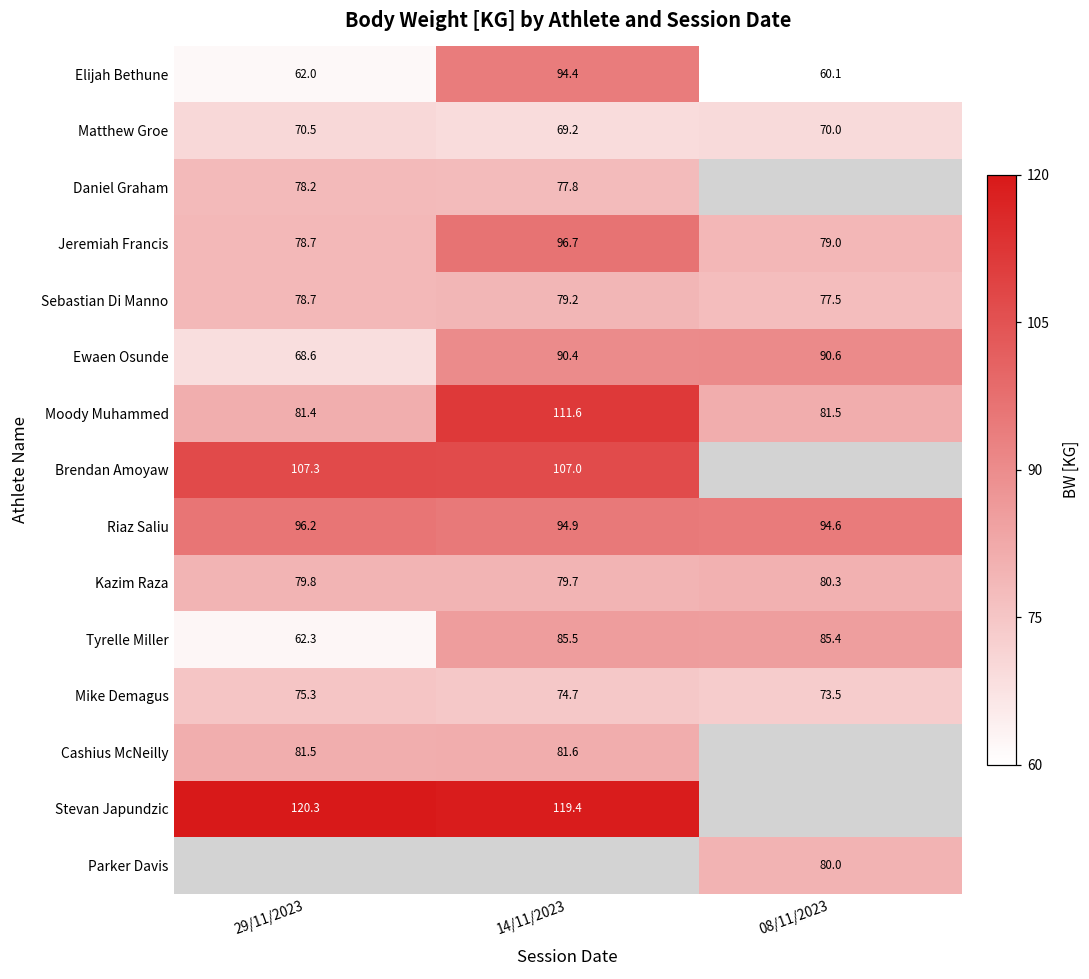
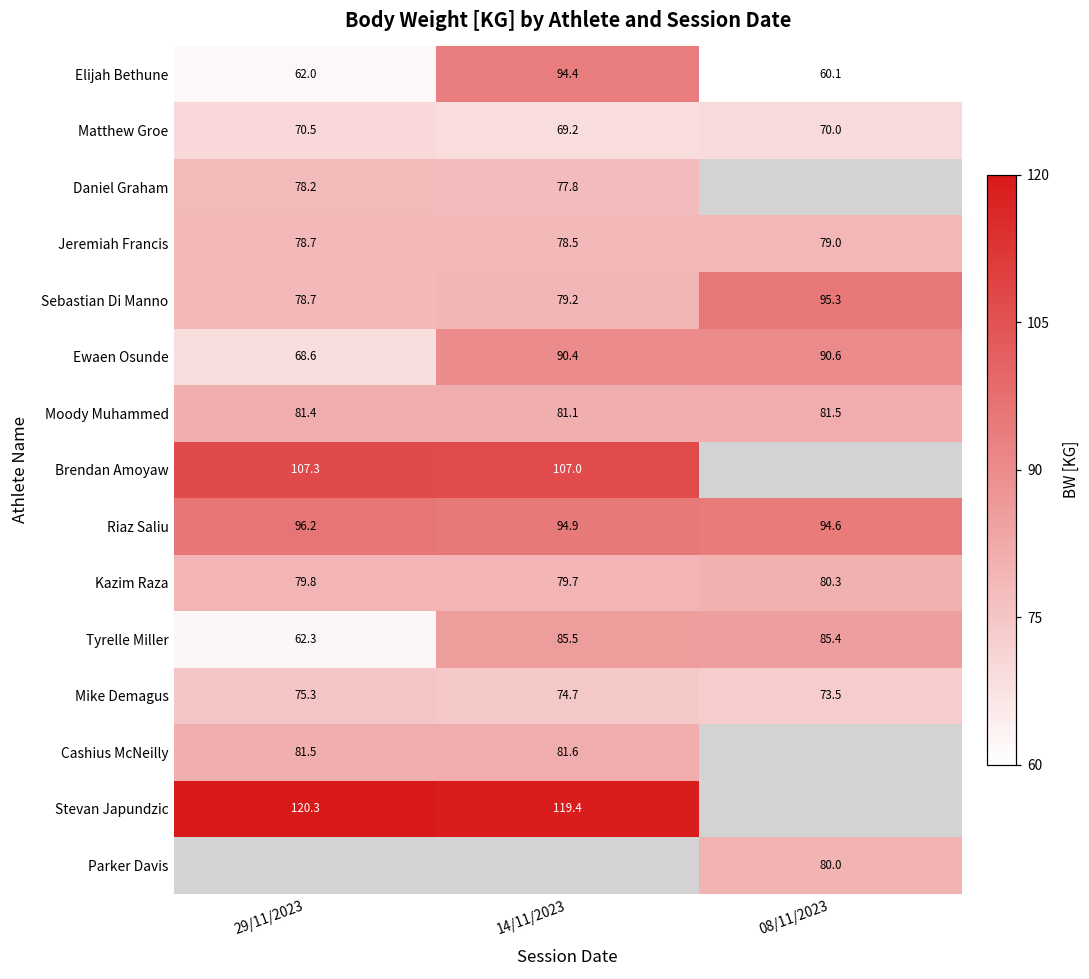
Jeremiah Francis, 14/11/2023: 96.7 -> 78.5
Sebastian Di Manno, 08/11/2023: 77.5 -> 95.3
Moody Muhammed, 14/11/2023: 111.6 -> 81.1
